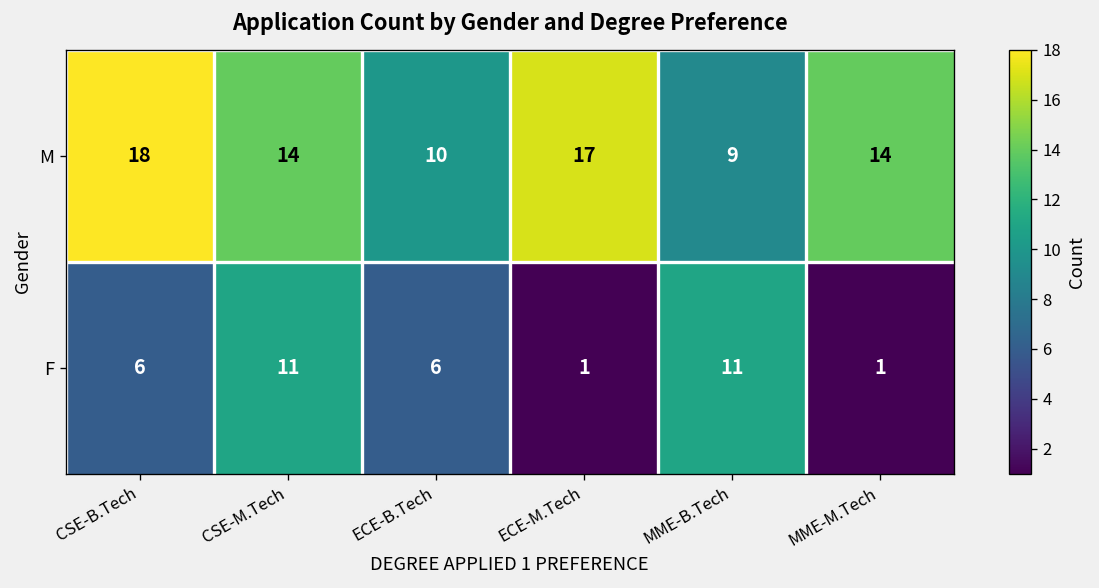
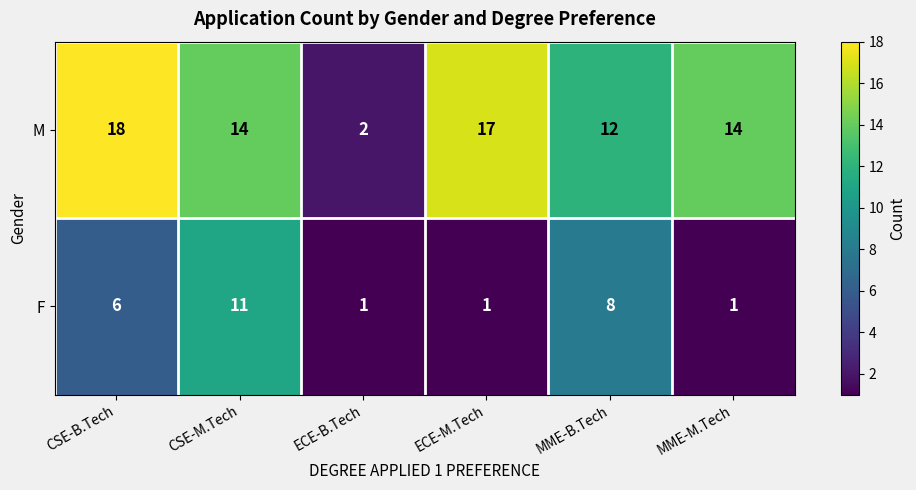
M, ECE-B.Tech: 10 -> 2
M, MME-B.Tech: 9 -> 12
F, ECE-B.Tech: 6 -> 1
F, MME-B.Tech: 11 -> 8
